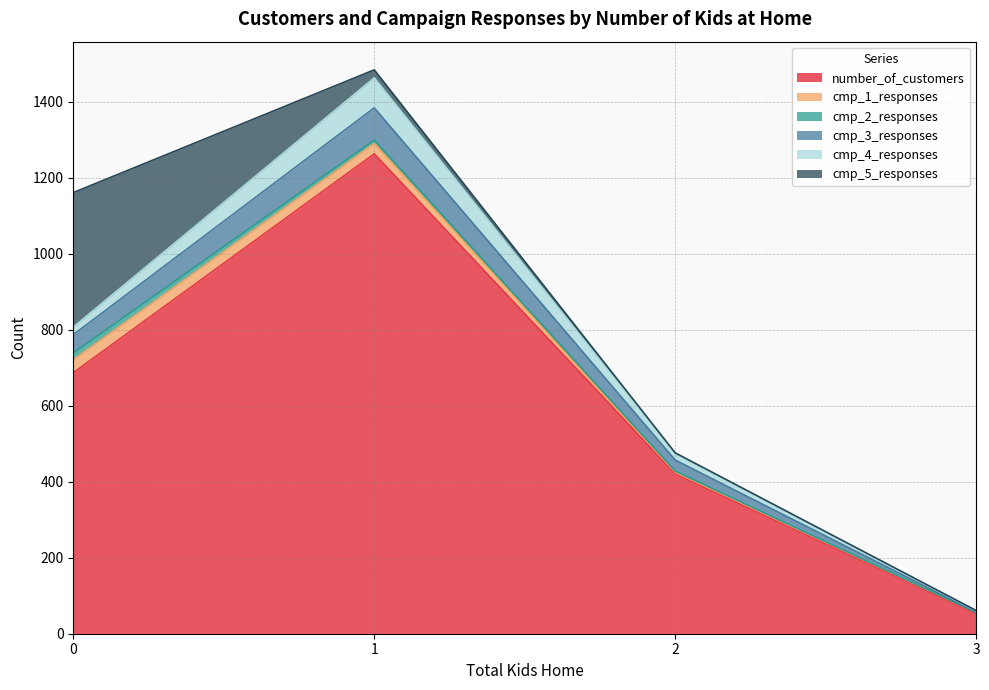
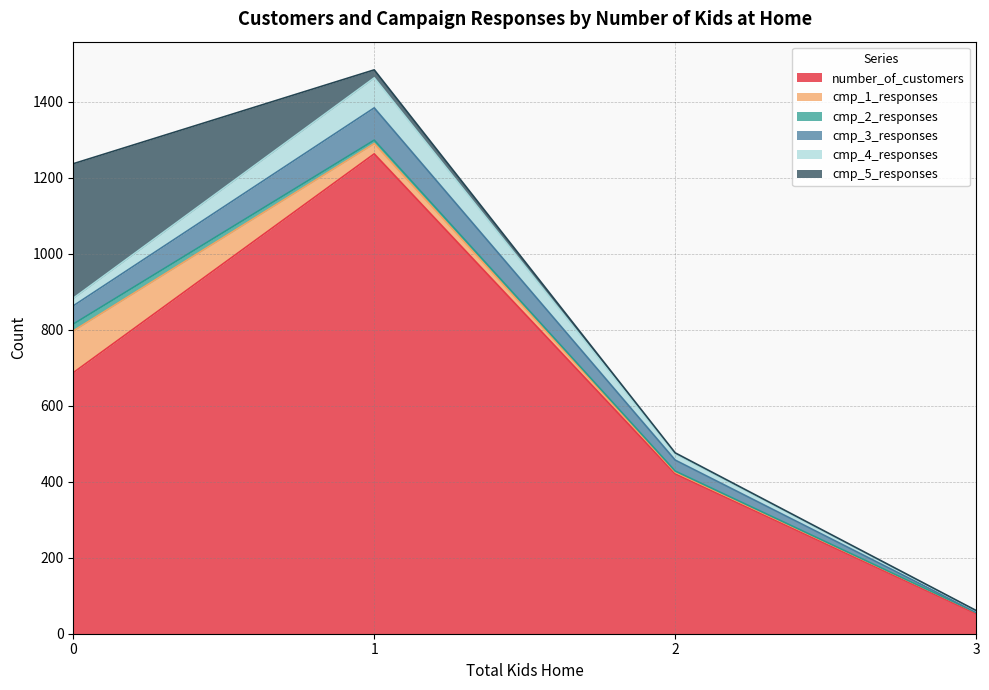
cmp_1_responses, 0: 30 -> 110
